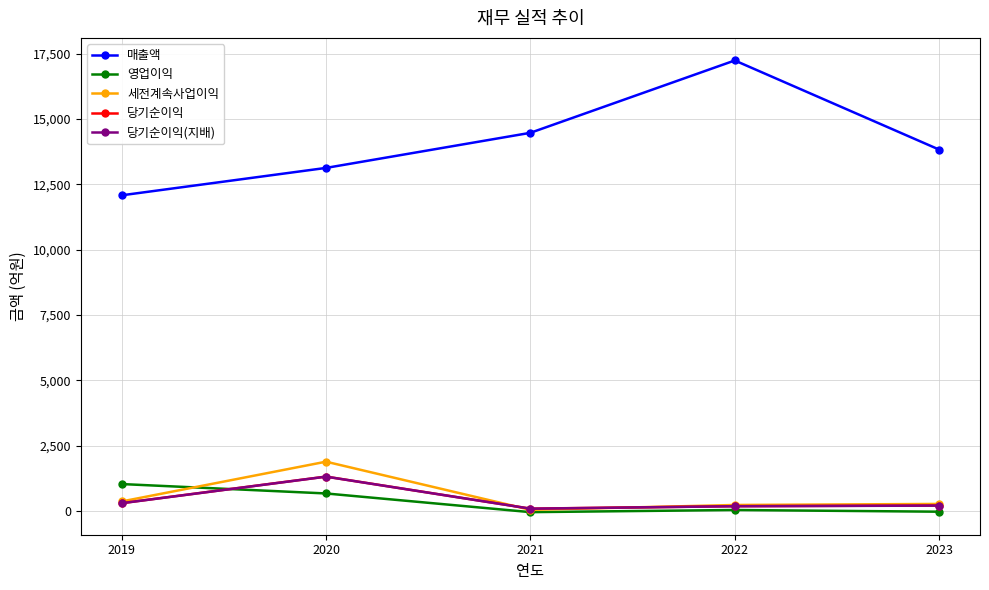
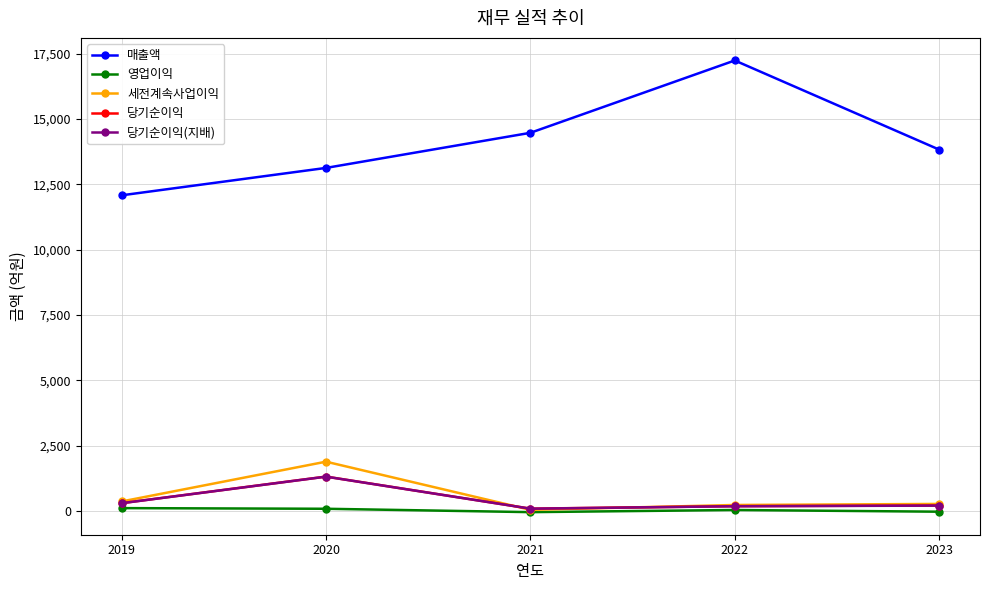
영업이익, 2019: 1,000 -> 100
영업이익, 2020: 700 -> 100
